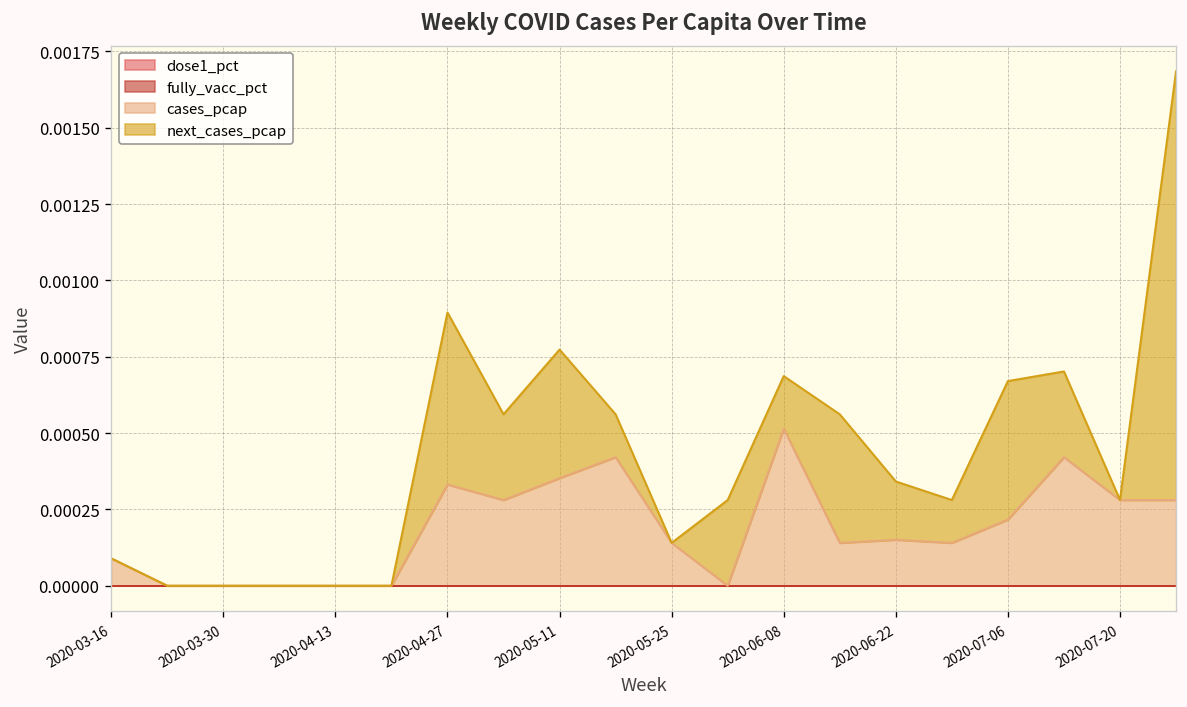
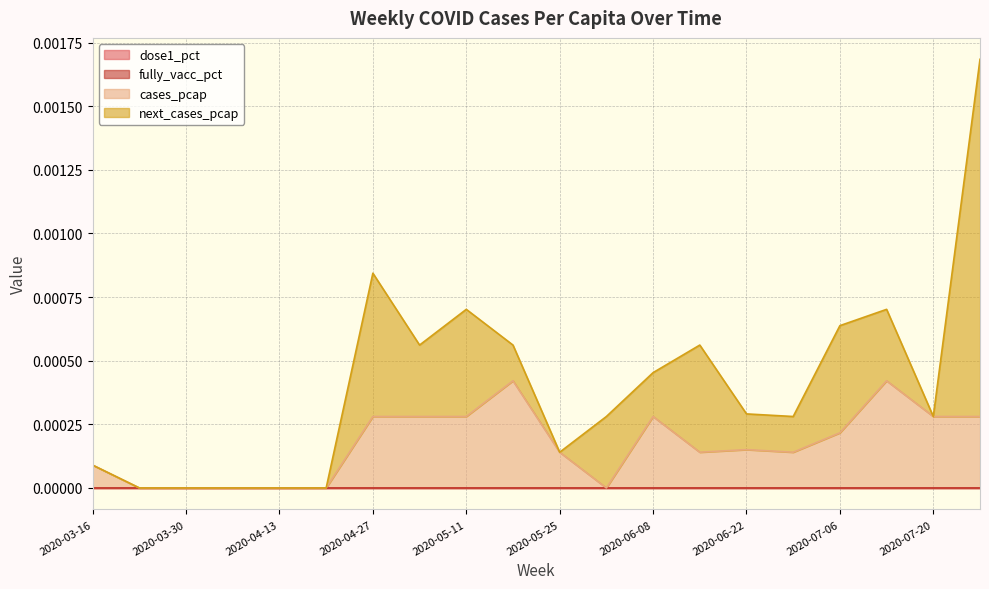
cases_pcap, 2020-04-27: 0.00033 -> 0.00028
cases_pcap, 2020-05-11: 0.00035 -> 0.00028
cases_pcap, 2020-06-08: 0.00051 -> 0.00028
next_cases_pcap, 2020-06-22: 0.00019 -> 0.00014
next_cases_pcap, 2020-07-06: 0.00045 -> 0.00042
